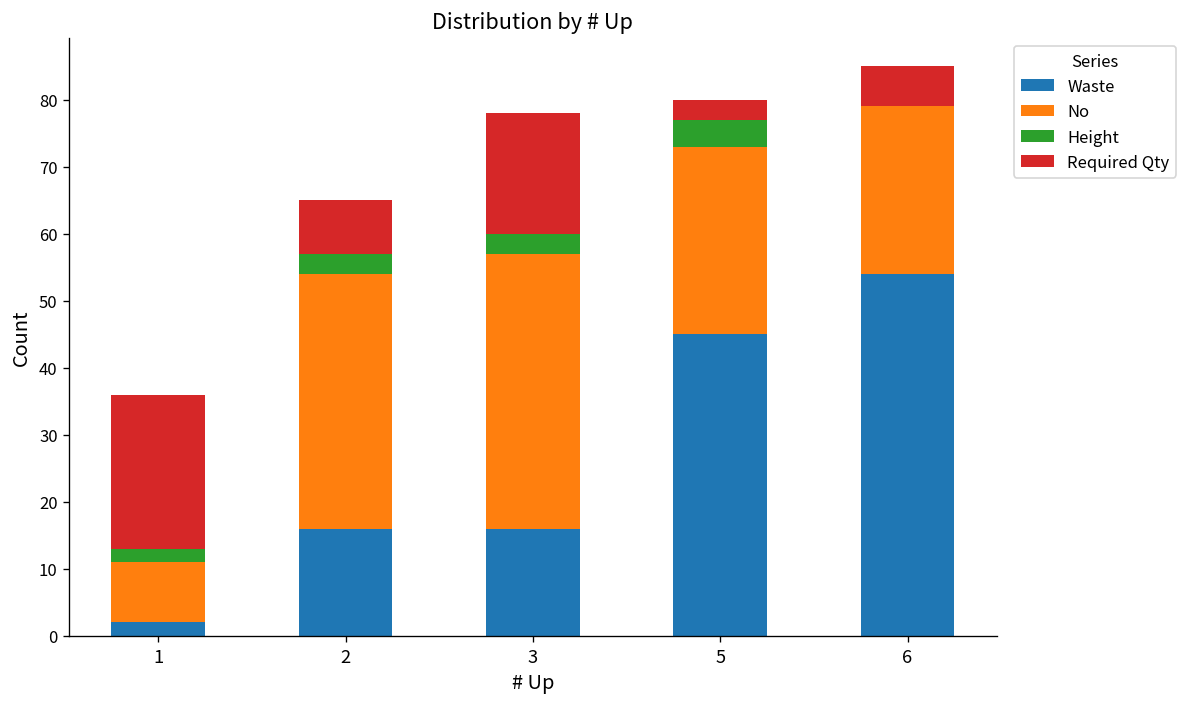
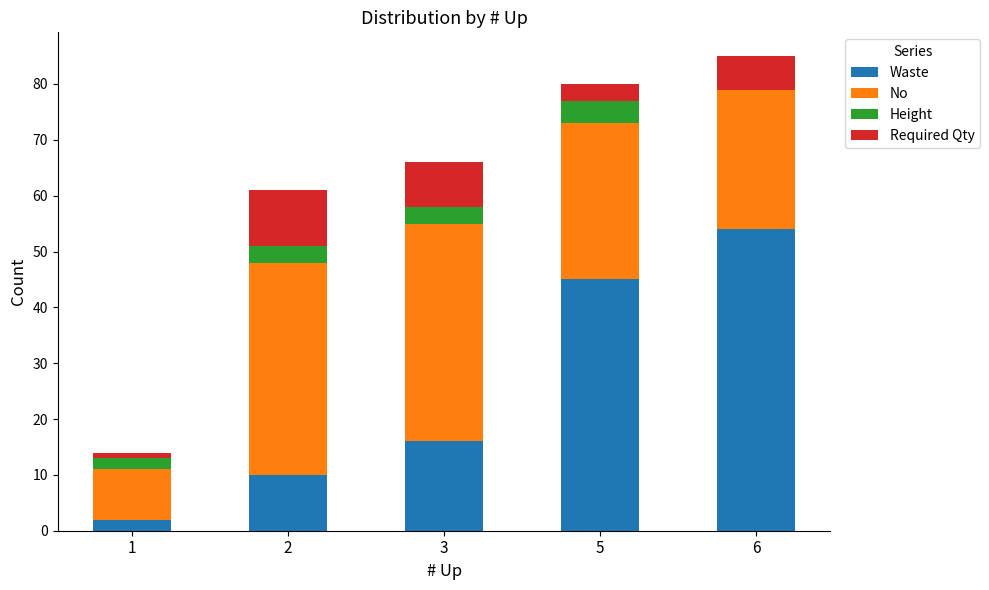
Required Qty, 1: 23 -> 1
Waste, 2: 16 -> 10
Required Qty, 2: 8 -> 10
No, 3: 41 -> 39
Required Qty, 3: 18 -> 8
